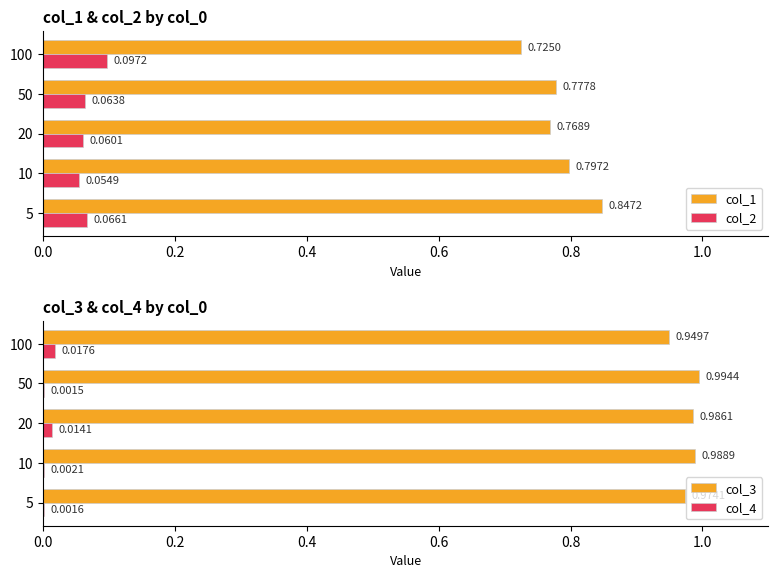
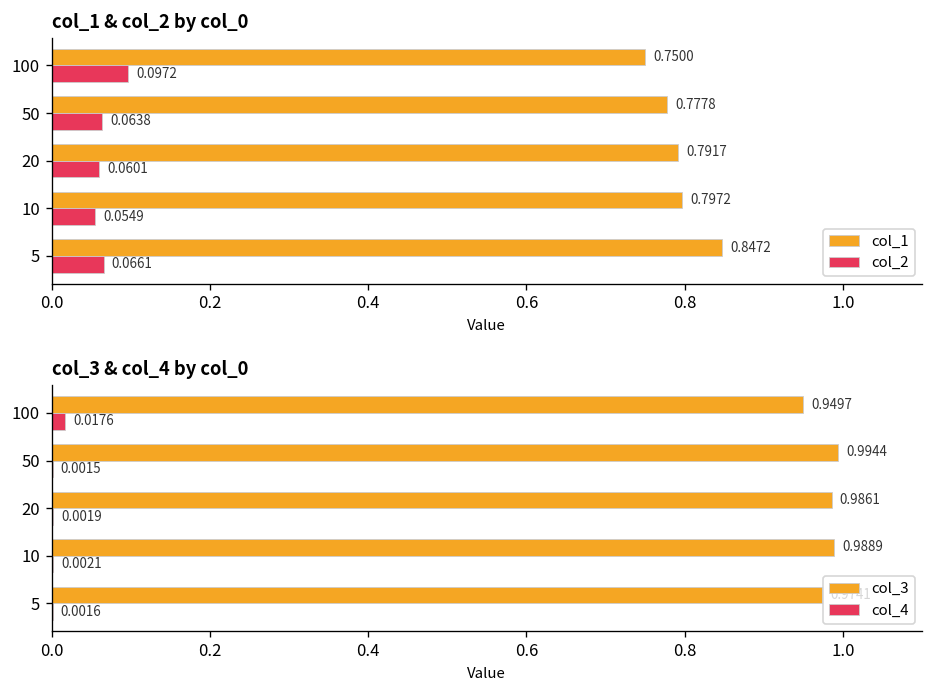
col_1 & col_2 by col_0, col_1, 100: 0.7250 -> 0.7500
col_1 & col_2 by col_0, col_1, 20: 0.7689 -> 0.7917
col_3 & col_4 by col_0, col_4, 20: 0.0141 -> 0.0019
